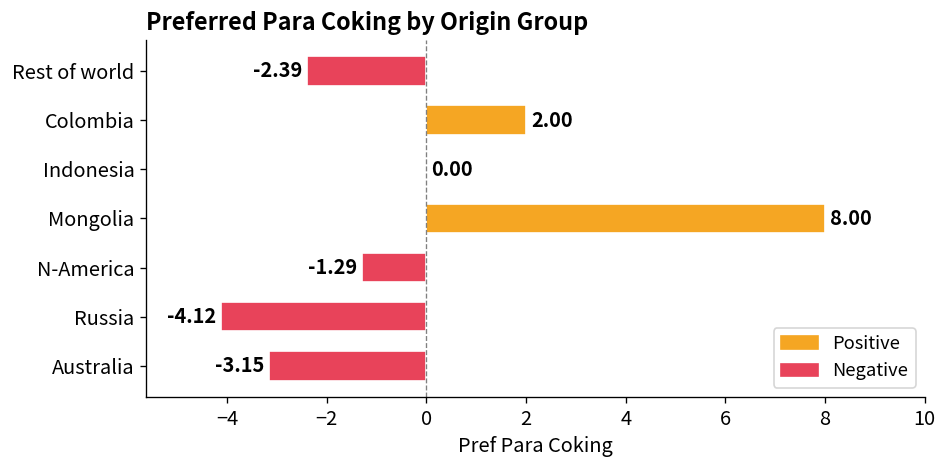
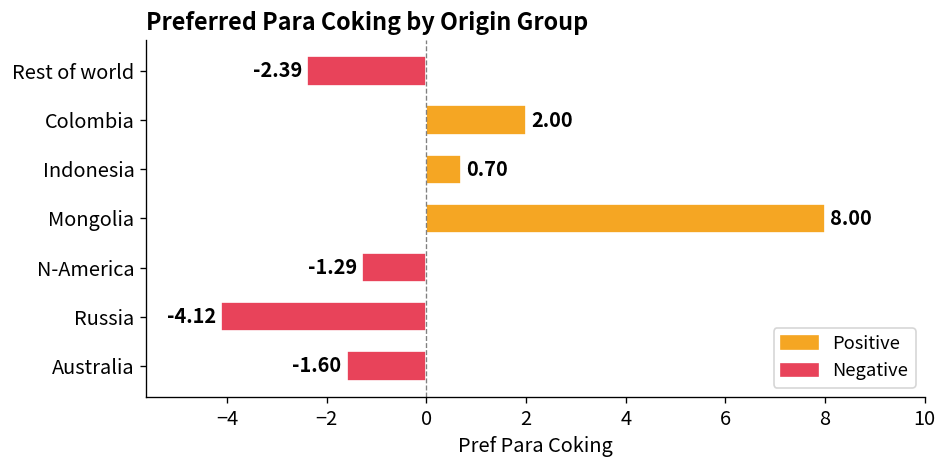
Indonesia: 0.00 -> 0.70
Australia: -3.15 -> -1.60
